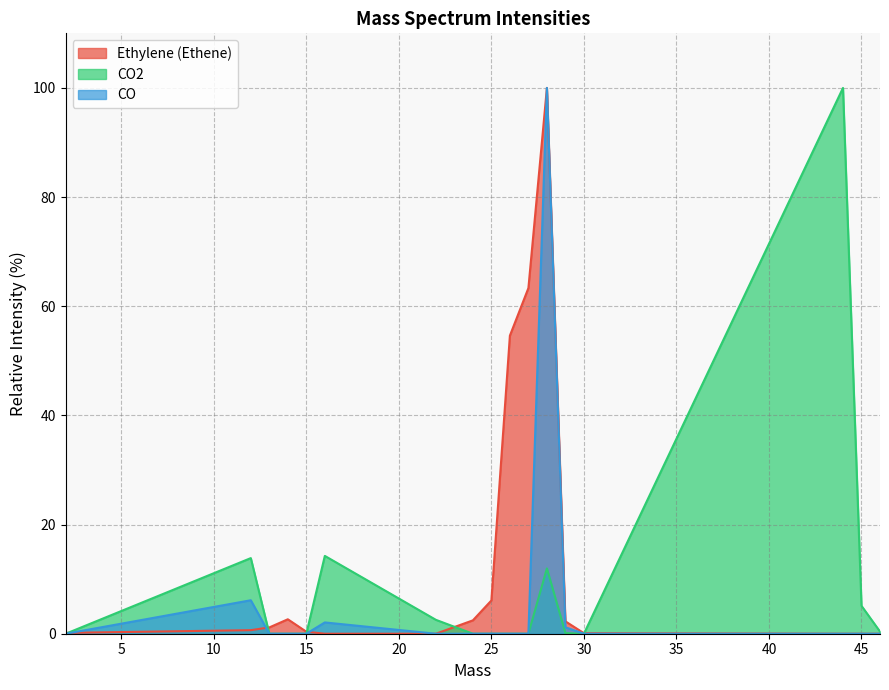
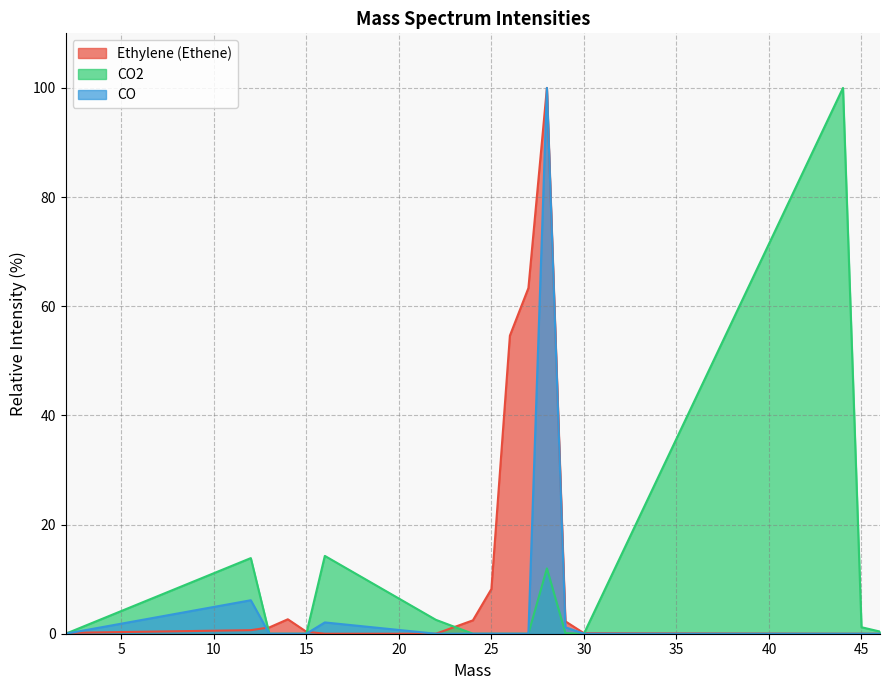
Ethylene (Ethene), 25: 6 -> 8
CO2, 45: 5 -> 1
